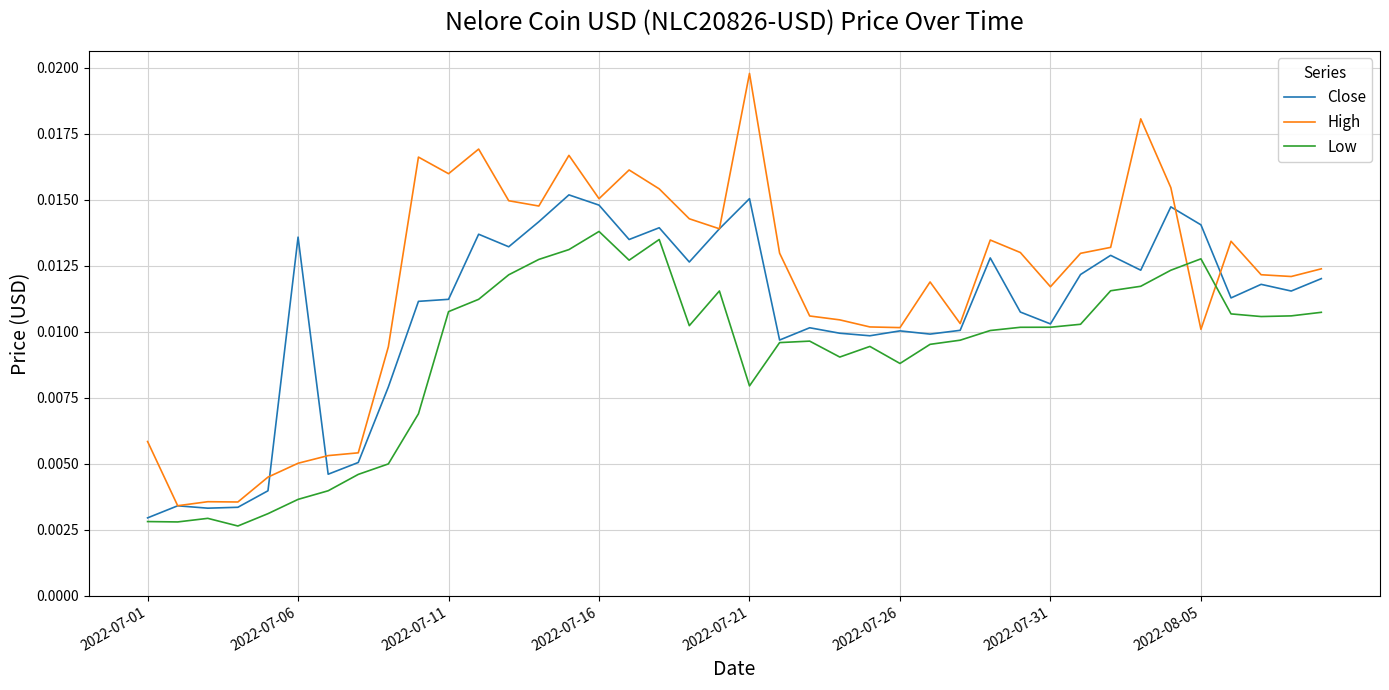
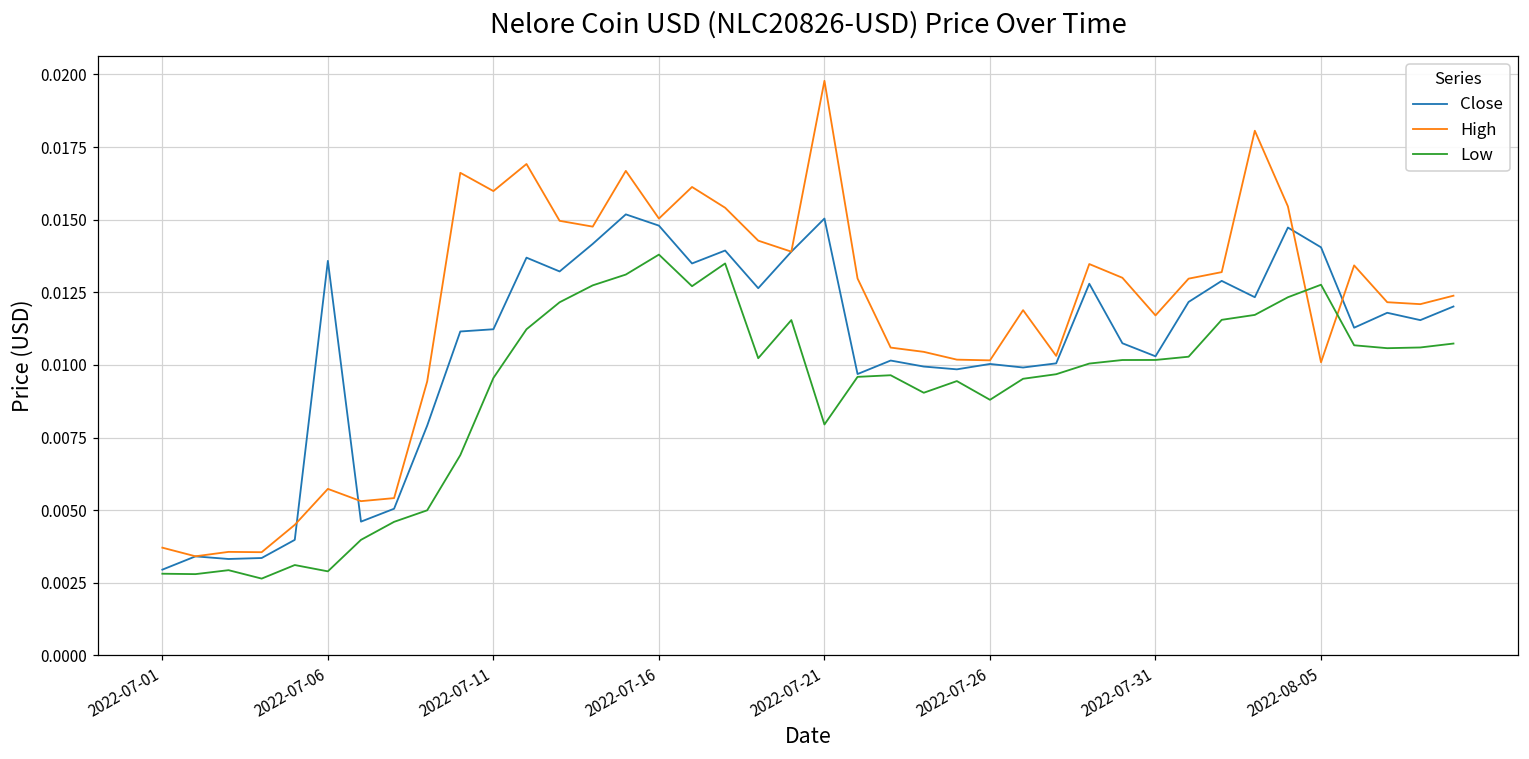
High, 2022-07-01: 0.0058 -> 0.0037
High, 2022-07-06: 0.0050 -> 0.0057
Low, 2022-07-06: 0.0037 -> 0.0029
Low, 2022-07-11: 0.0108 -> 0.0096
